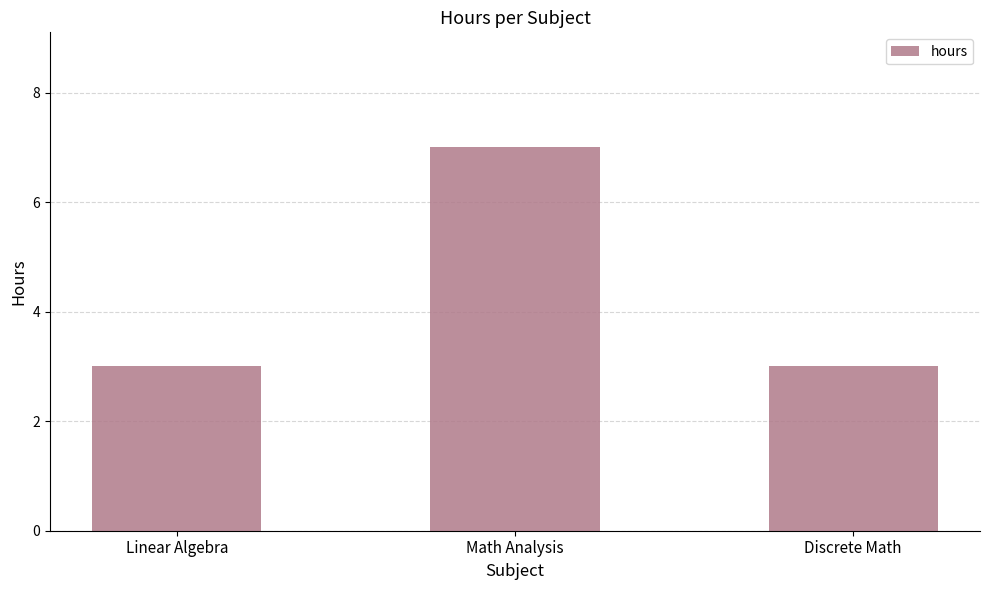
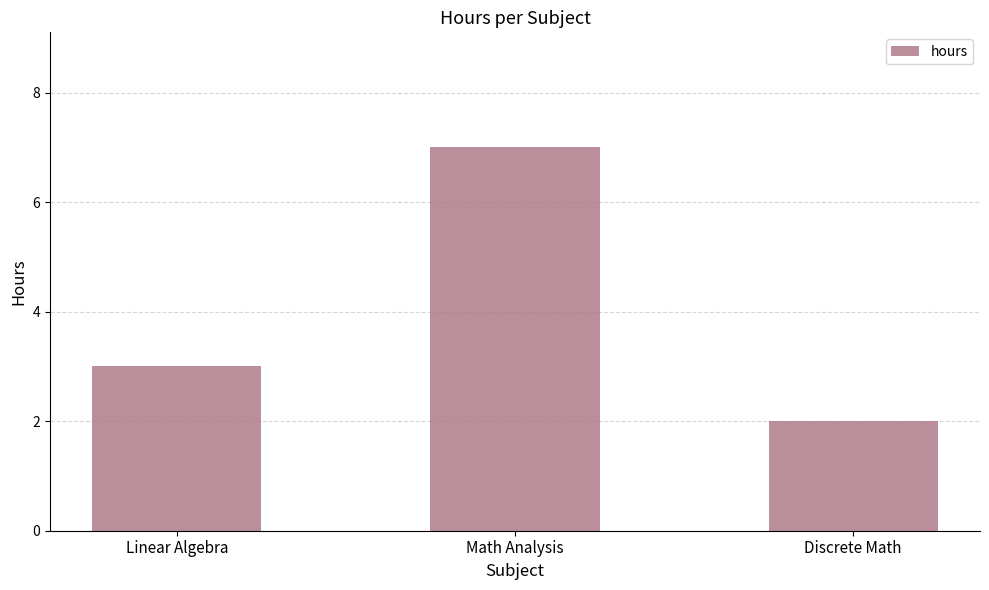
Discrete Math: 3 -> 2
